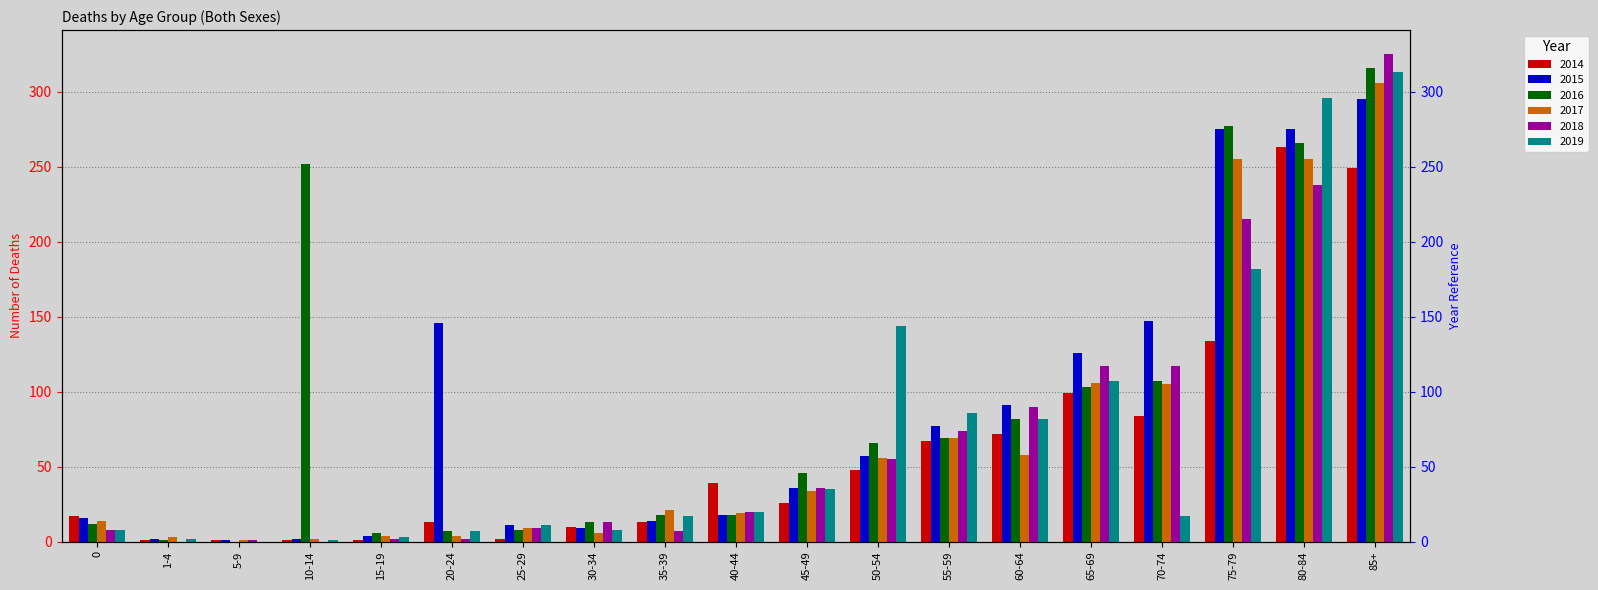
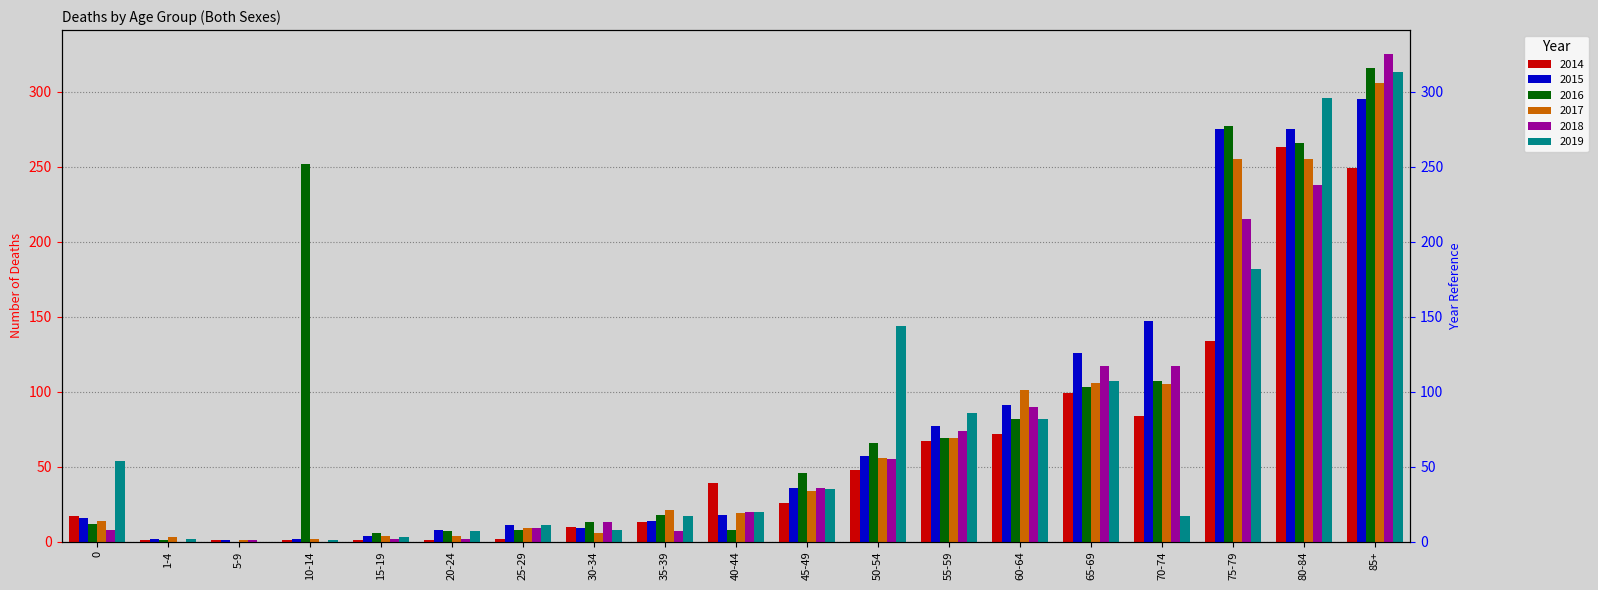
2019, 0: 8 -> 54
2014, 20-24: 13 -> 1
2015, 20-24: 146 -> 8
2016, 40-44: 18 -> 8
2017, 60-64: 58 -> 101
